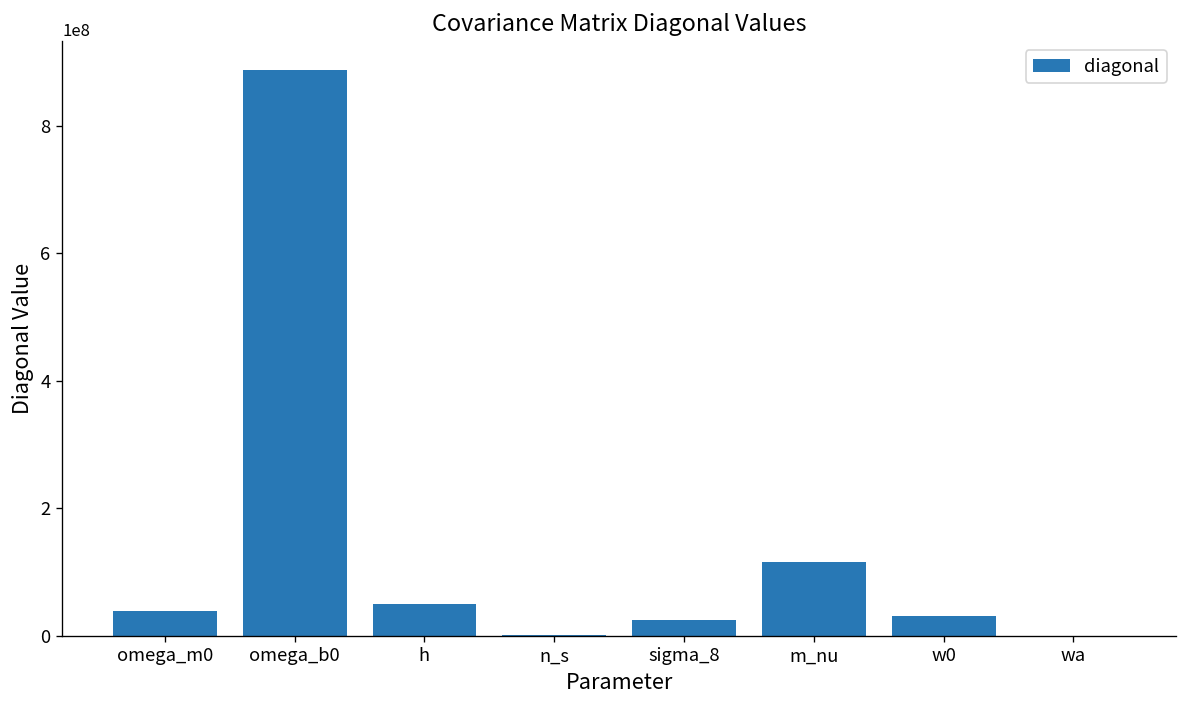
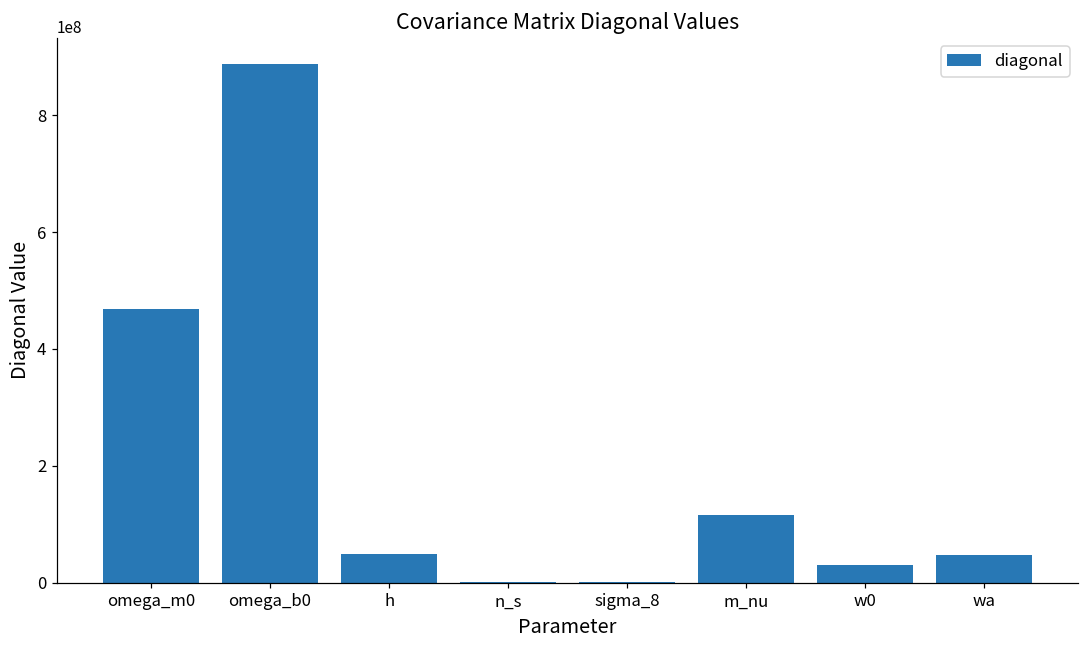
omega_m0: 40000000 -> 470000000
sigma_8: 30000000 -> 0
wa: 0 -> 50000000
